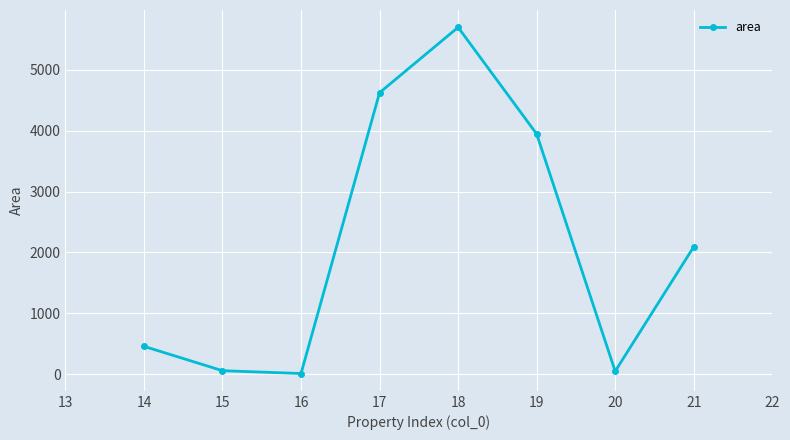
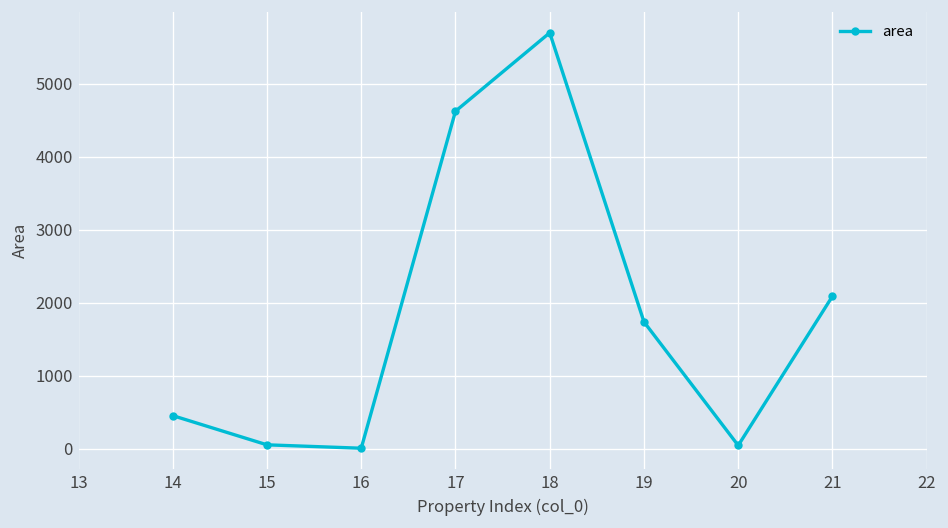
19: 3900 -> 1700
